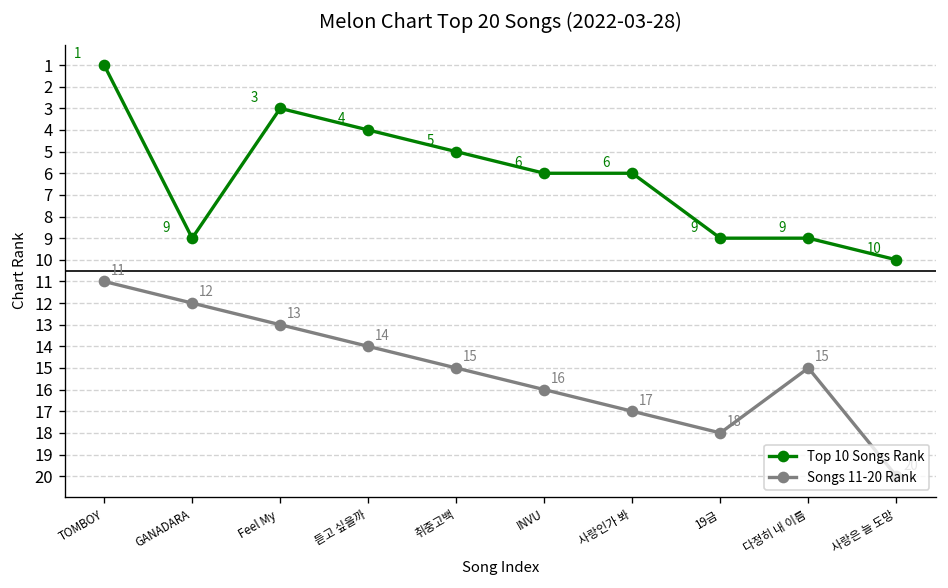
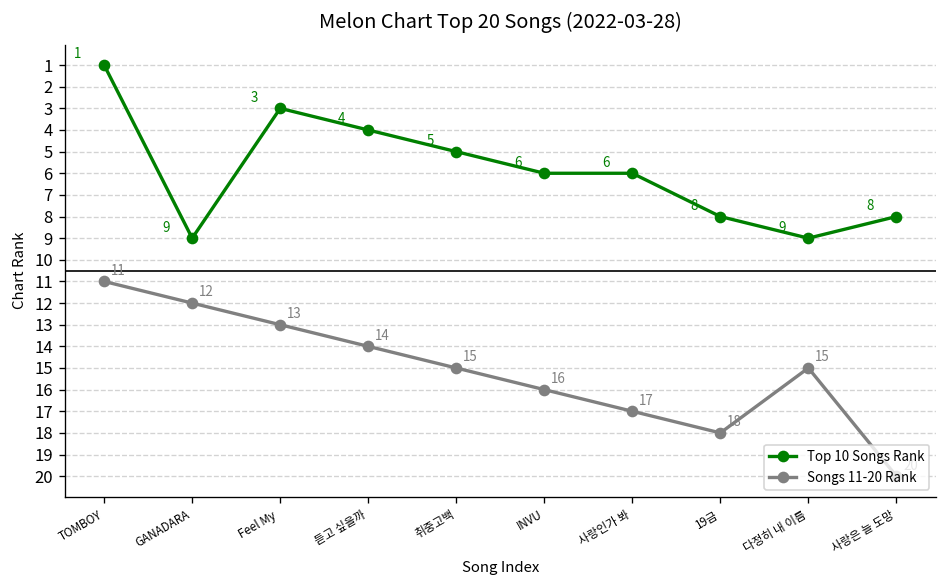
Top 10 Songs Rank, 19금: 9 -> 8
Top 10 Songs Rank, 사랑은 늘 도망: 10 -> 8
